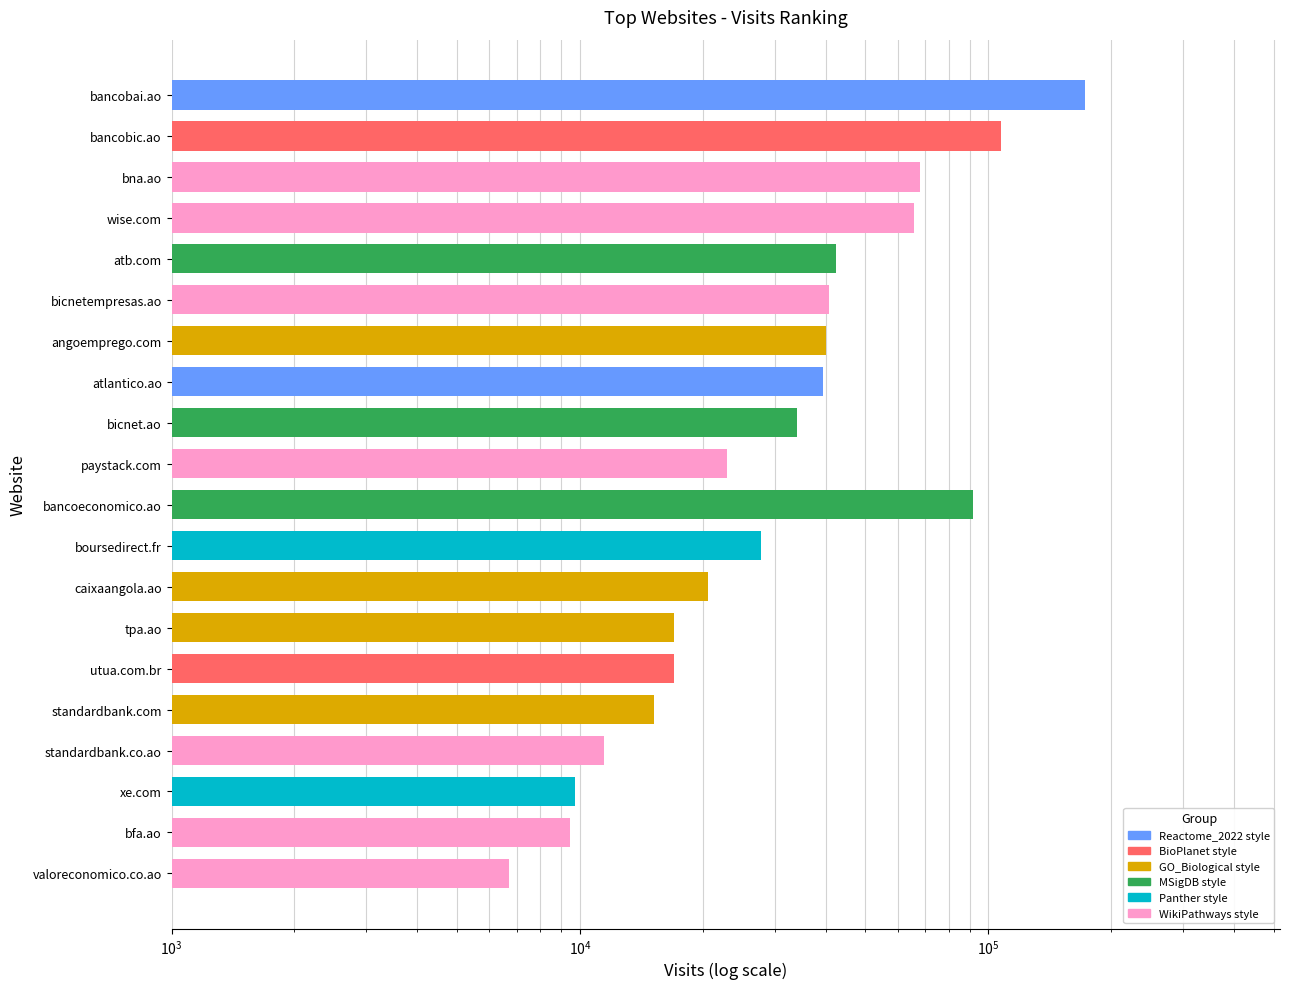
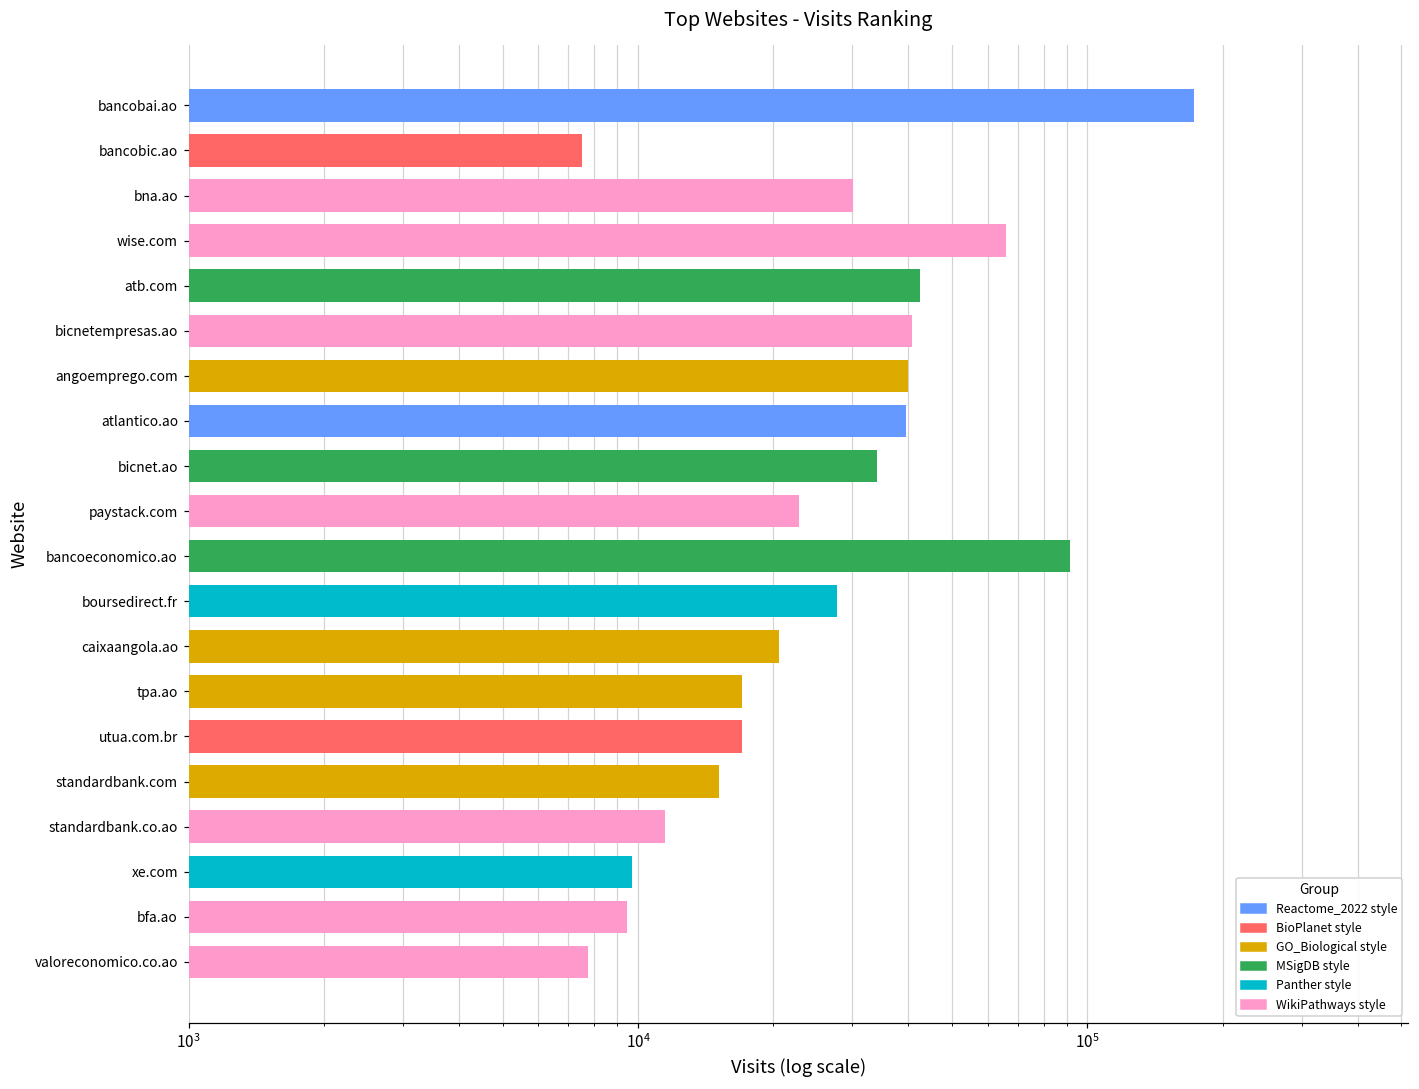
bancobic.ao: 108000 -> 7500
bna.ao: 68000 -> 30000
valoreconomico.co.ao: 6700 -> 7700
